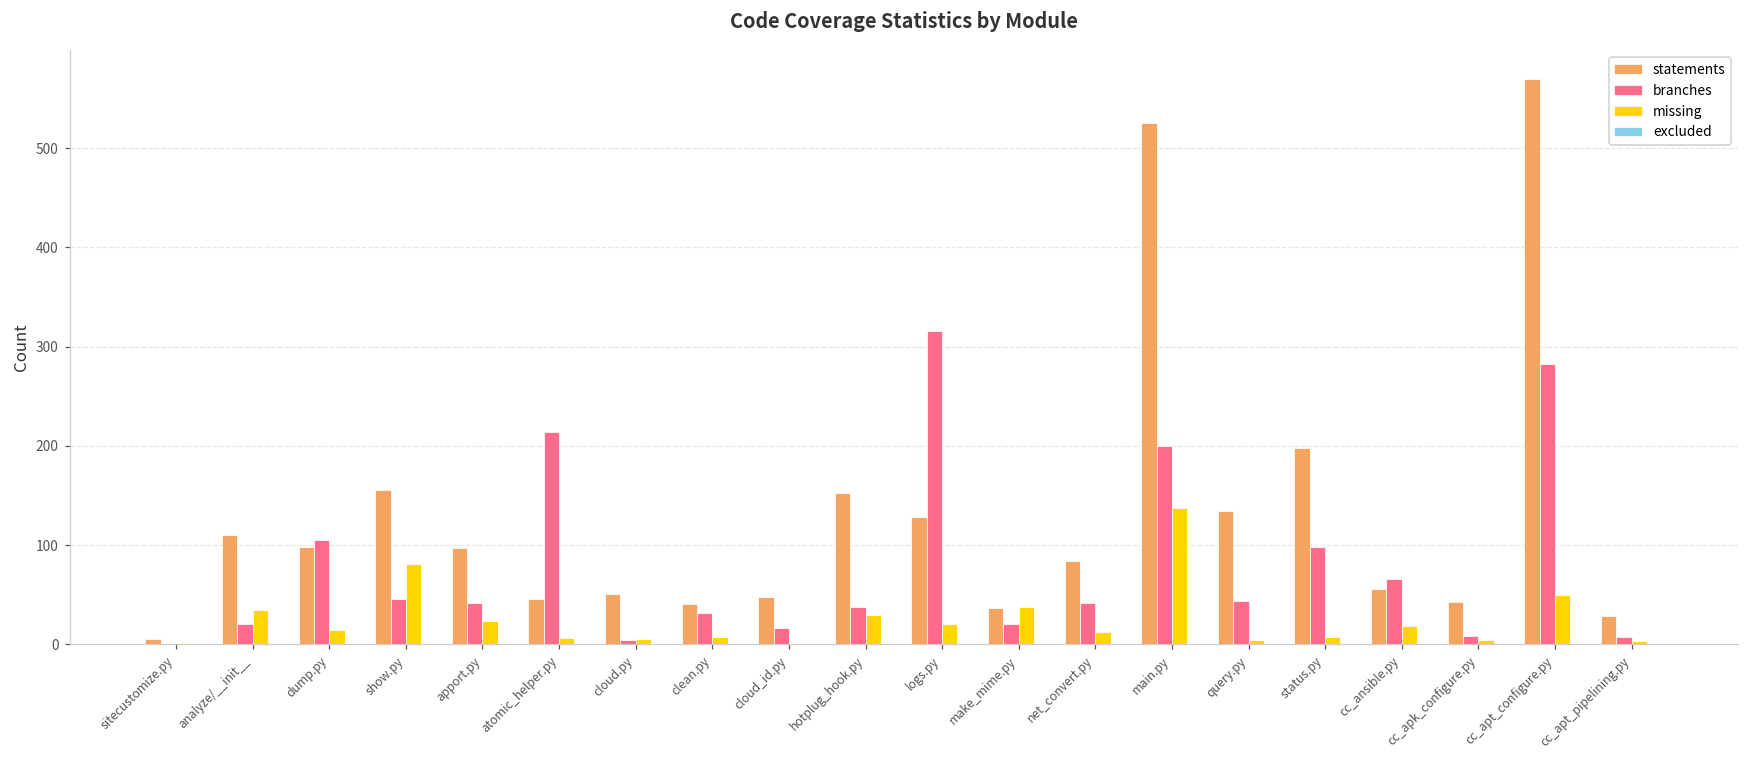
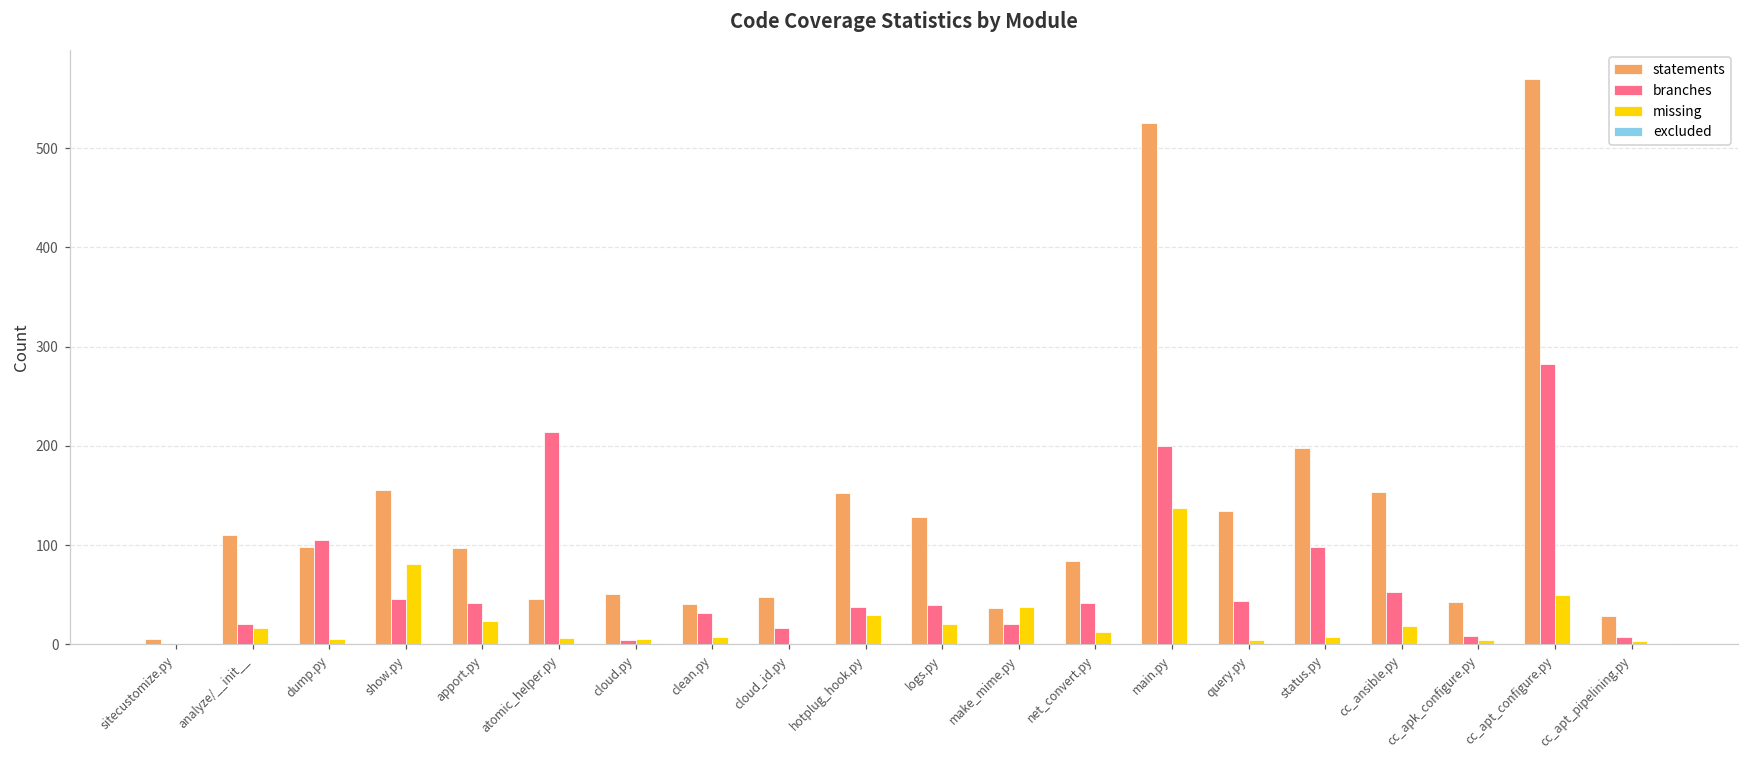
missing, analyze/__init__: 40 -> 20
missing, dump.py: 14 -> 5
branches, logs.py: 320 -> 40
statements, cc_ansible.py: 60 -> 150
branches, cc_ansible.py: 70 -> 50
